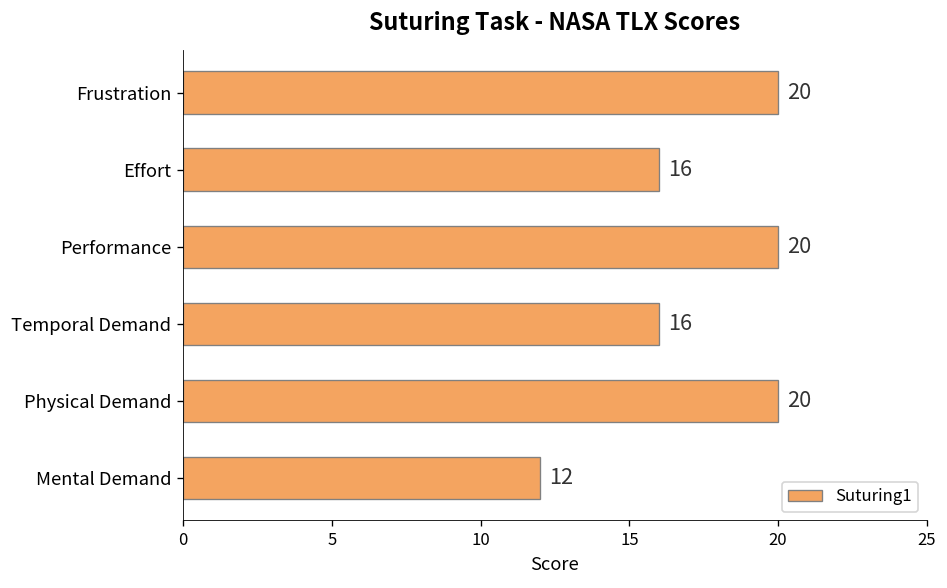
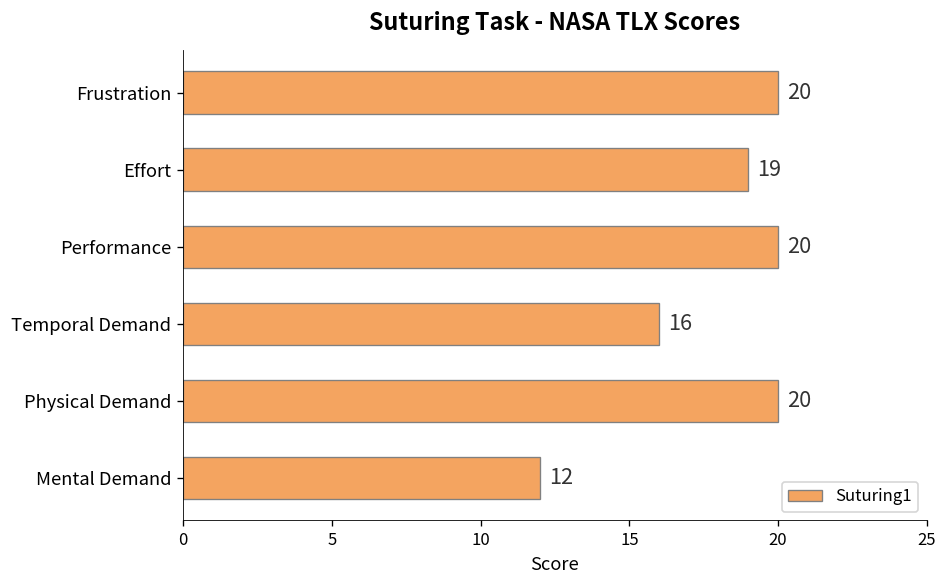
Effort: 16 -> 19
